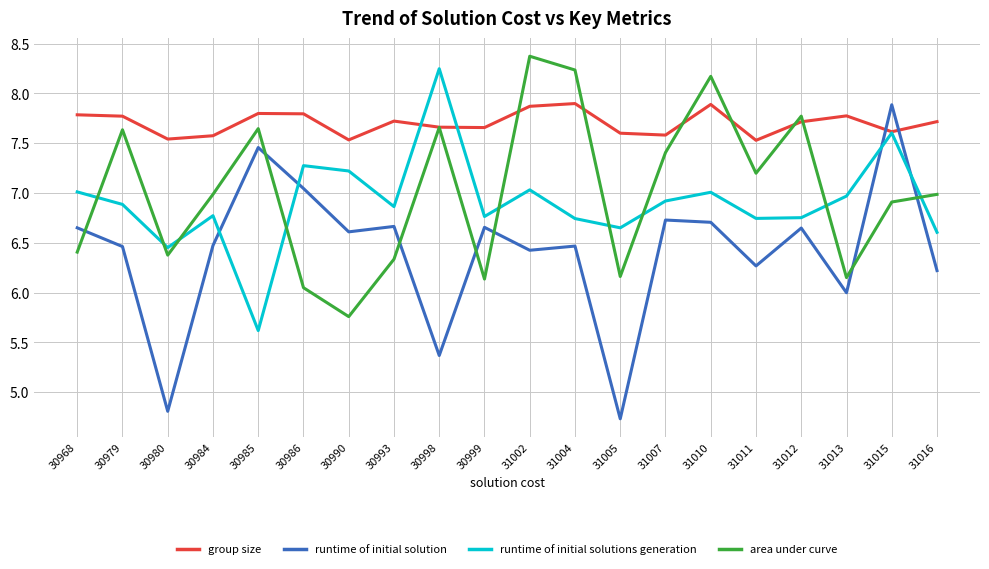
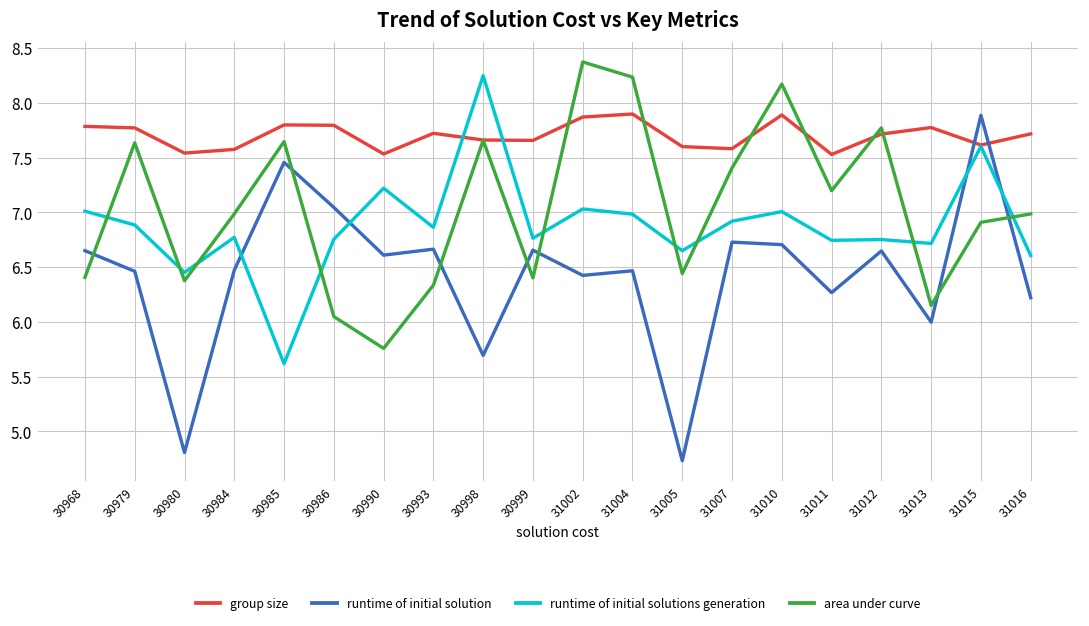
runtime of initial solutions generation, 30986: 7.3 -> 6.8
runtime of initial solution, 30998: 5.4 -> 5.7
area under curve, 30999: 6.1 -> 6.4
runtime of initial solutions generation, 31004: 6.7 -> 7.0
area under curve, 31005: 6.2 -> 6.4
runtime of initial solutions generation, 31013: 7.0 -> 6.7
